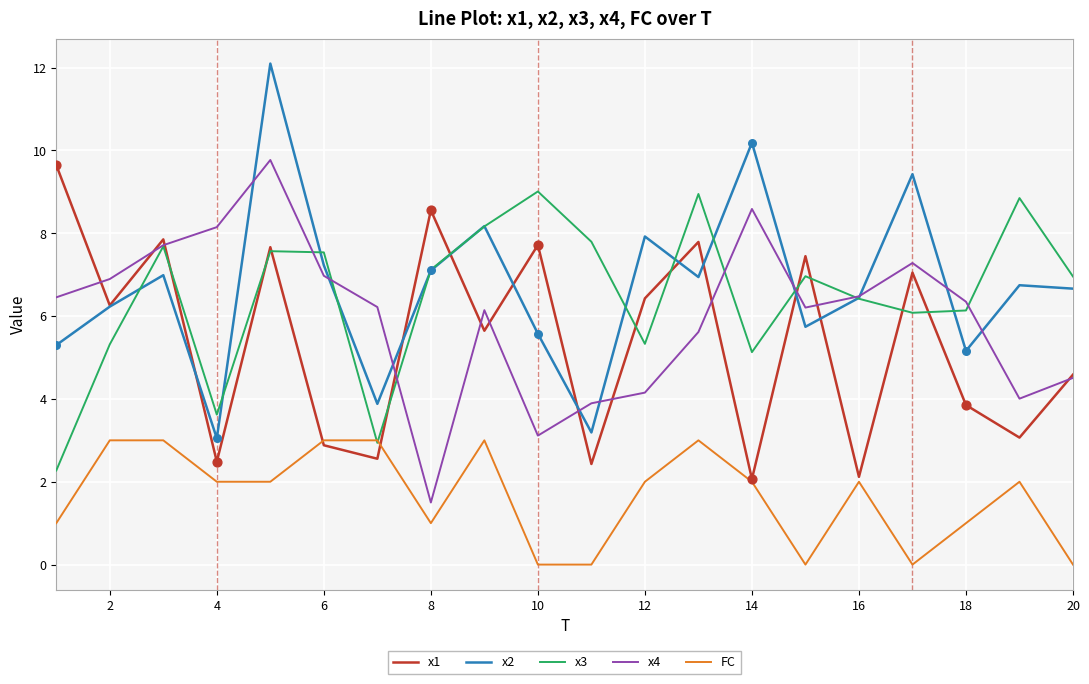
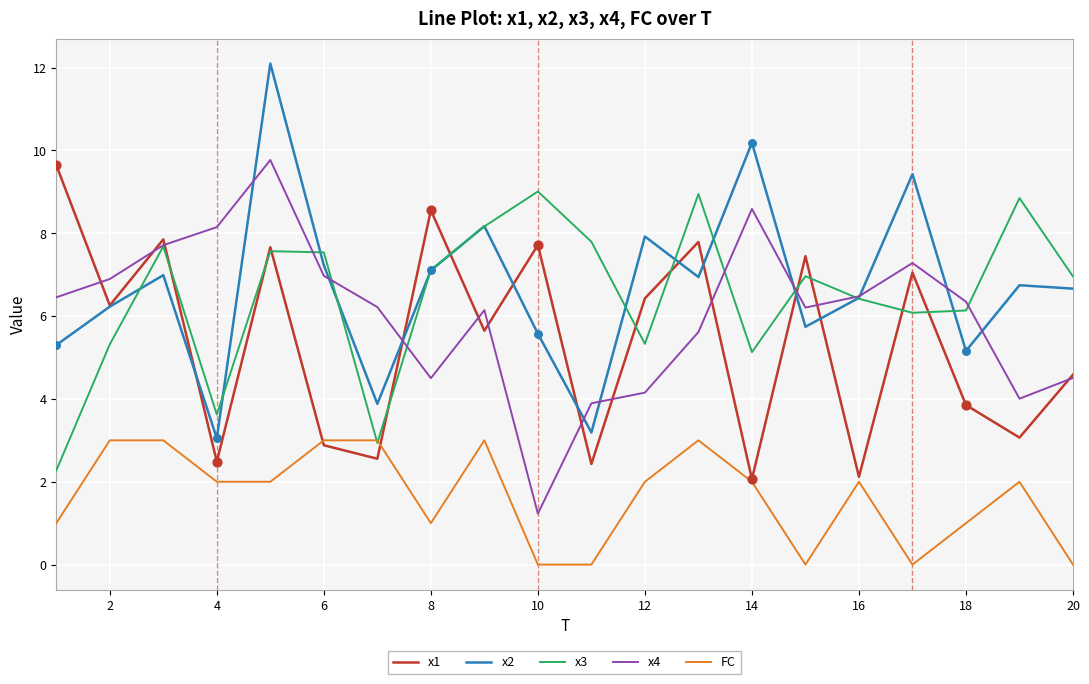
x4, 8: 1.5 -> 4.5
x4, 10: 3.1 -> 1.2
